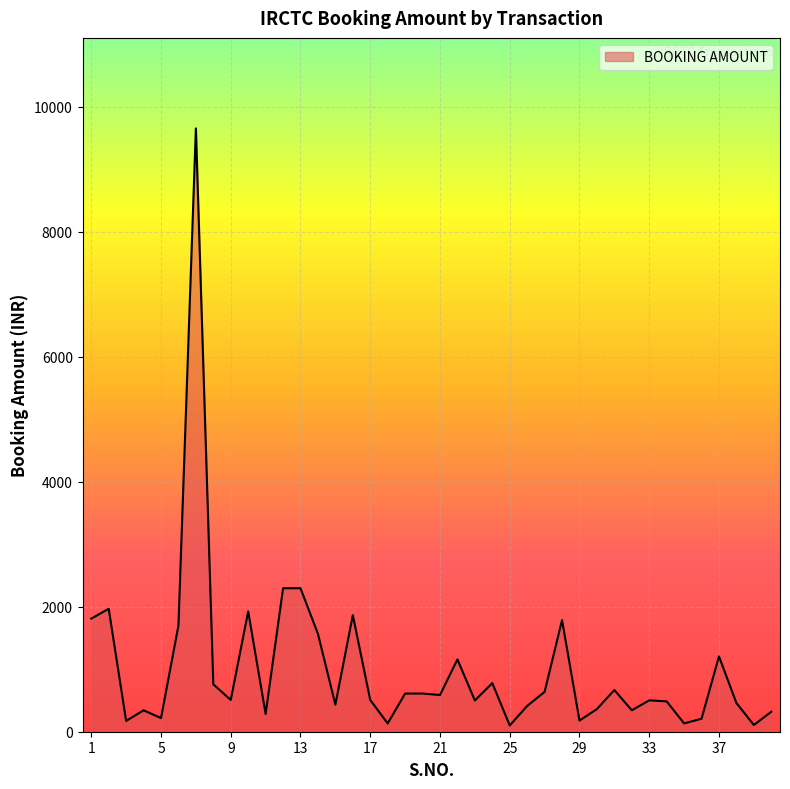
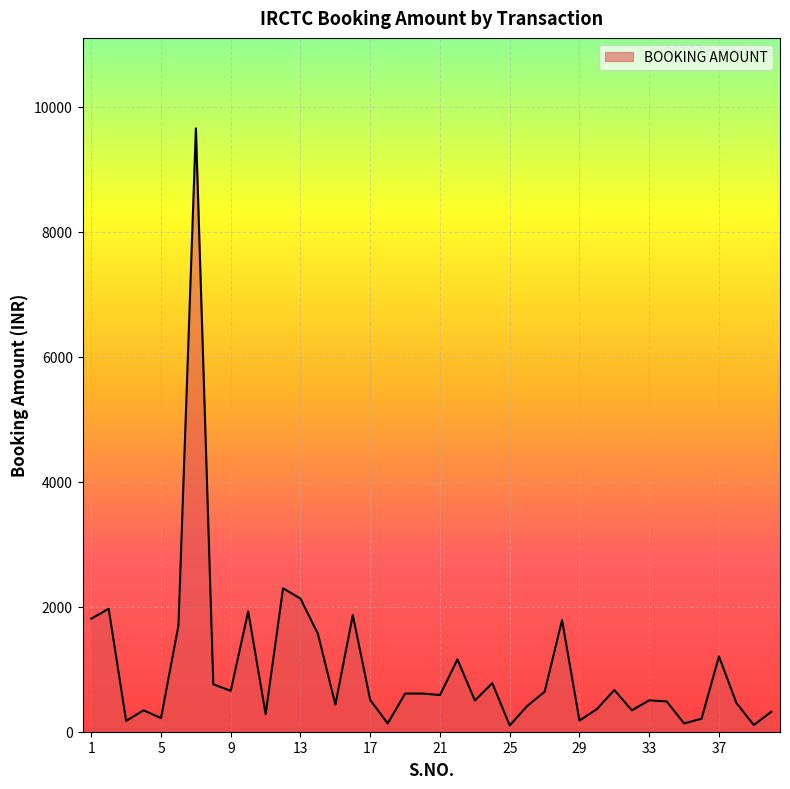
9: 500 -> 700
13: 2300 -> 2100
